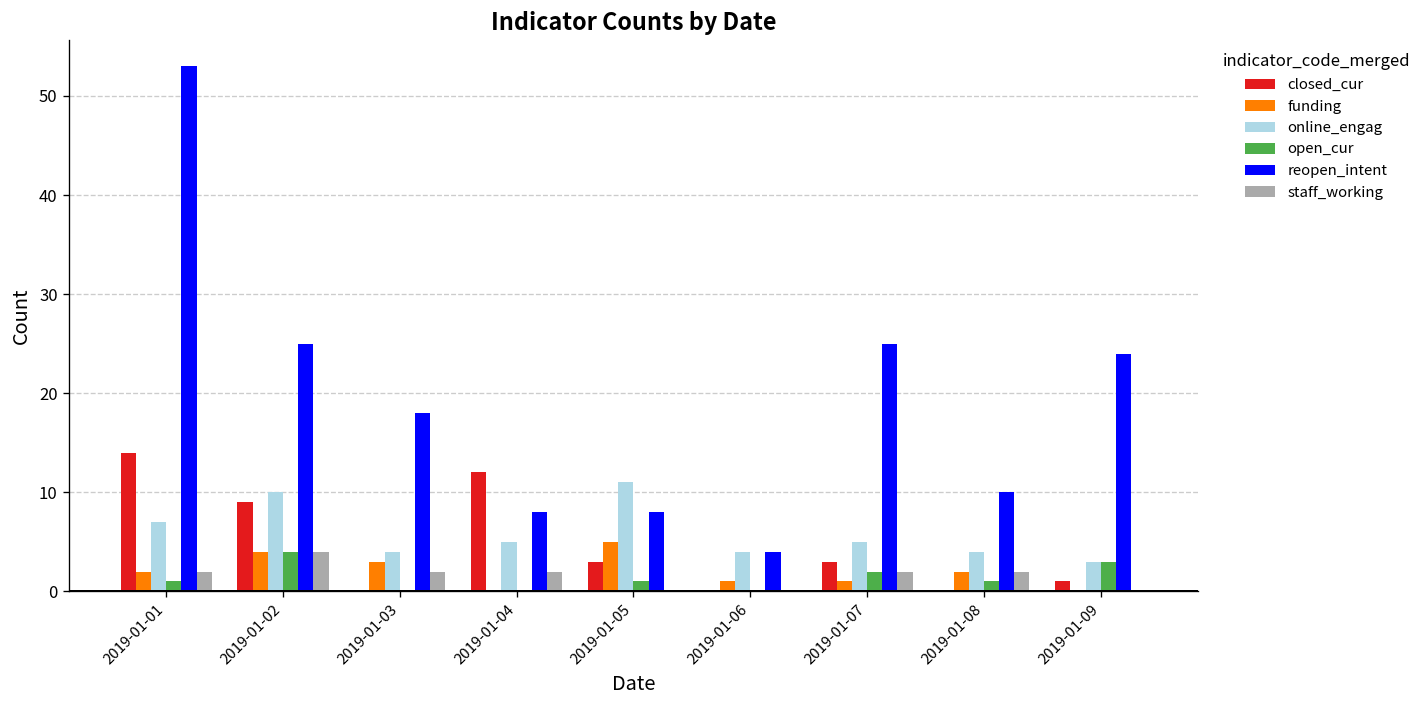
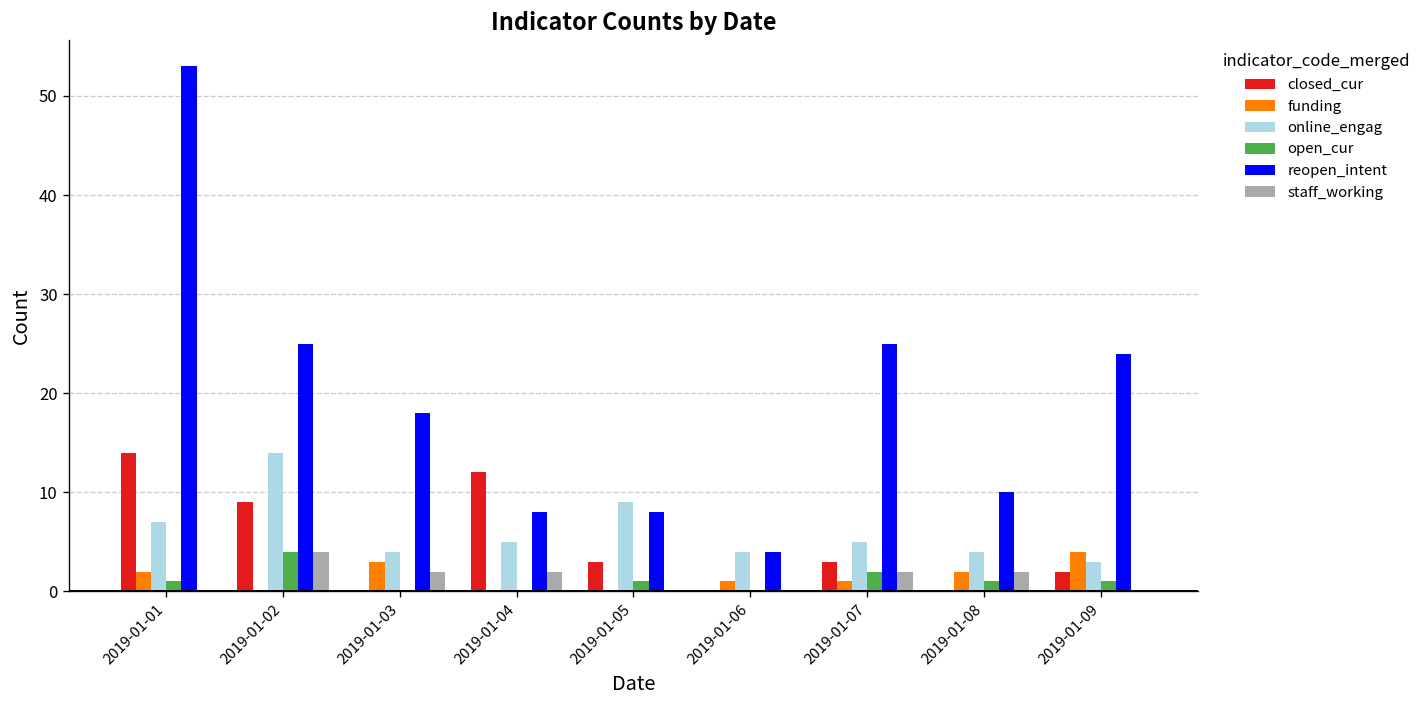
staff_working, 2019-01-01: 2 -> 0
funding, 2019-01-02: 4 -> 0
online_engag, 2019-01-02: 10 -> 14
funding, 2019-01-05: 5 -> 0
online_engag, 2019-01-05: 11 -> 9
closed_cur, 2019-01-09: 1 -> 2
funding, 2019-01-09: 0 -> 4
open_cur, 2019-01-09: 3 -> 1
